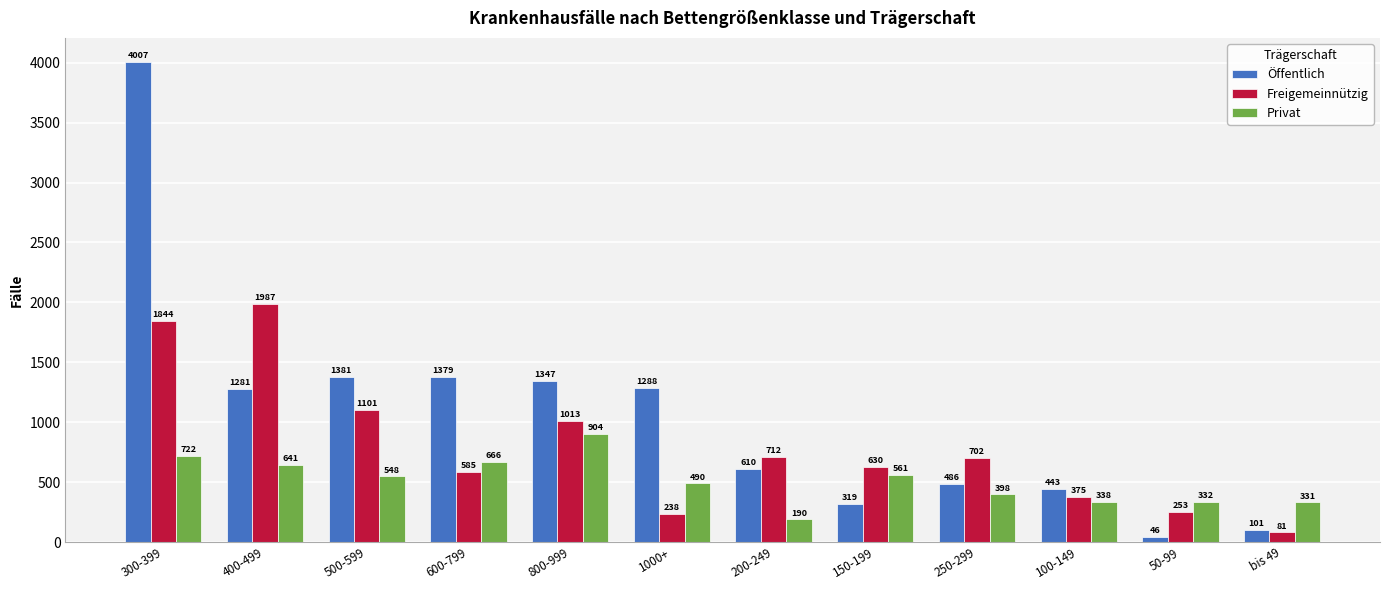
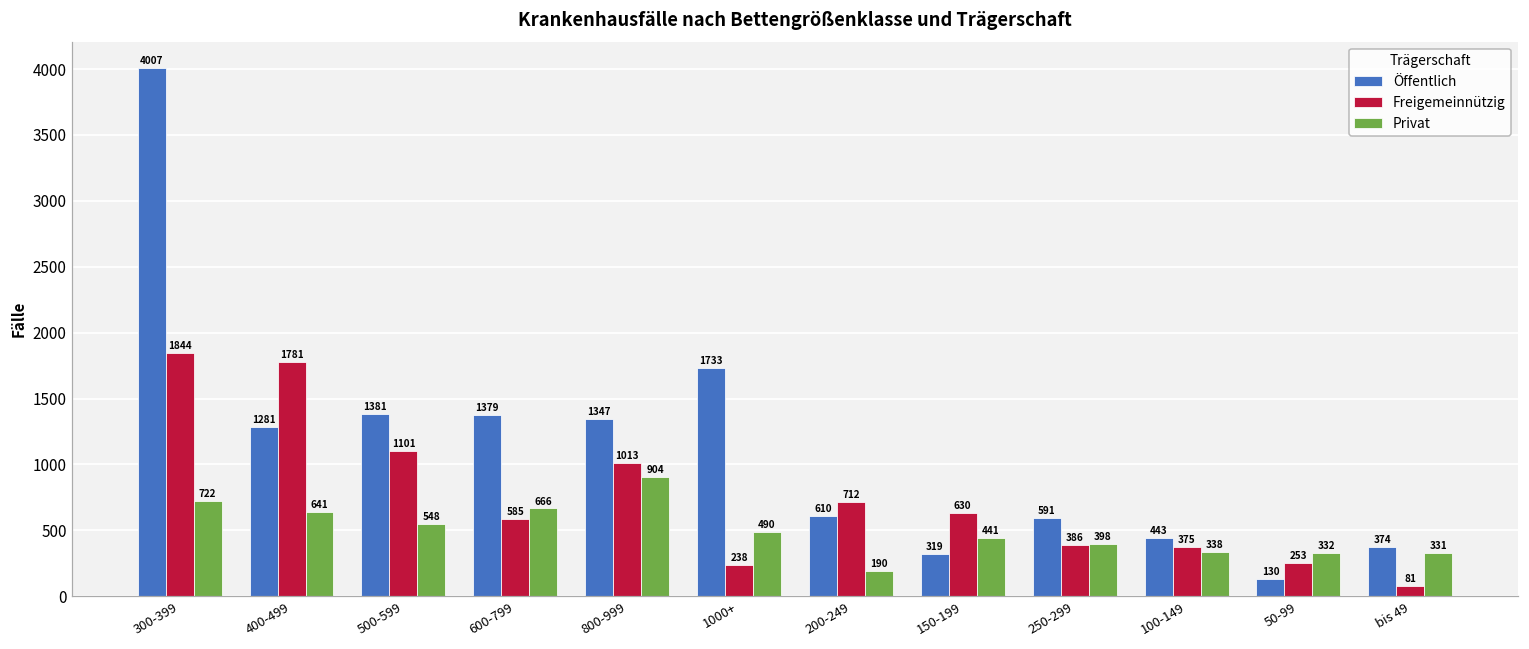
Freigemeinnützig, 400-499: 1987 -> 1781
Öffentlich, 1000+: 1288 -> 1733
Privat, 150-199: 561 -> 441
Öffentlich, 250-299: 486 -> 591
Freigemeinnützig, 250-299: 702 -> 386
Öffentlich, 50-99: 46 -> 130
Öffentlich, bis 49: 101 -> 374
